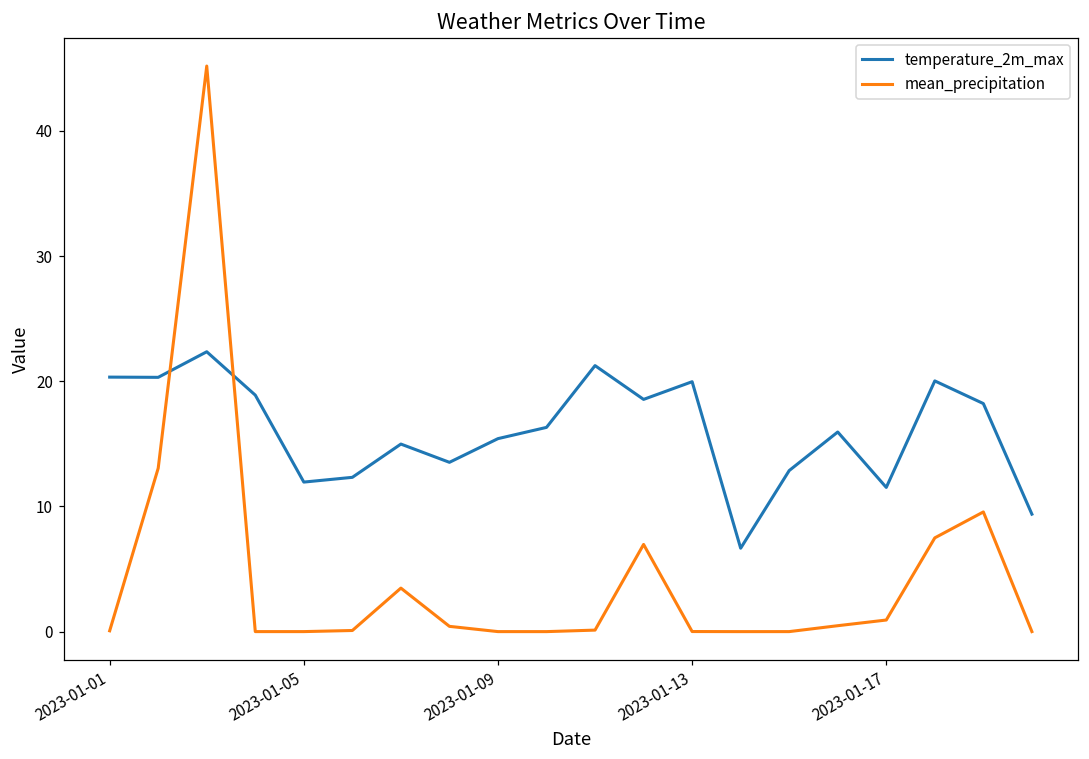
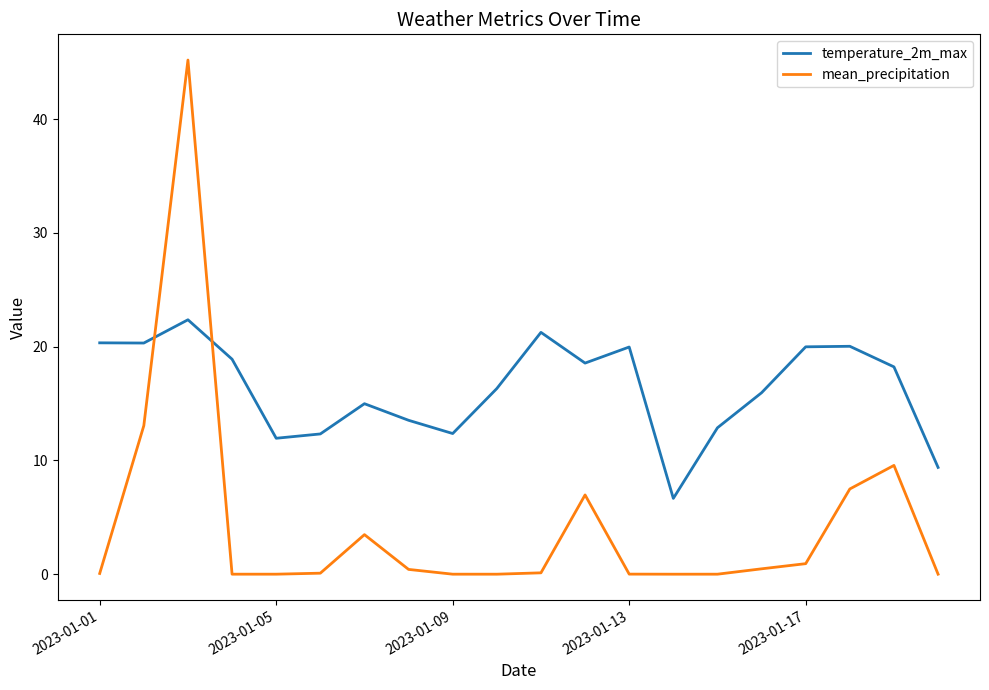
temperature_2m_max, 2023-01-09: 15.4 -> 12.4
temperature_2m_max, 2023-01-17: 11.5 -> 20.0
